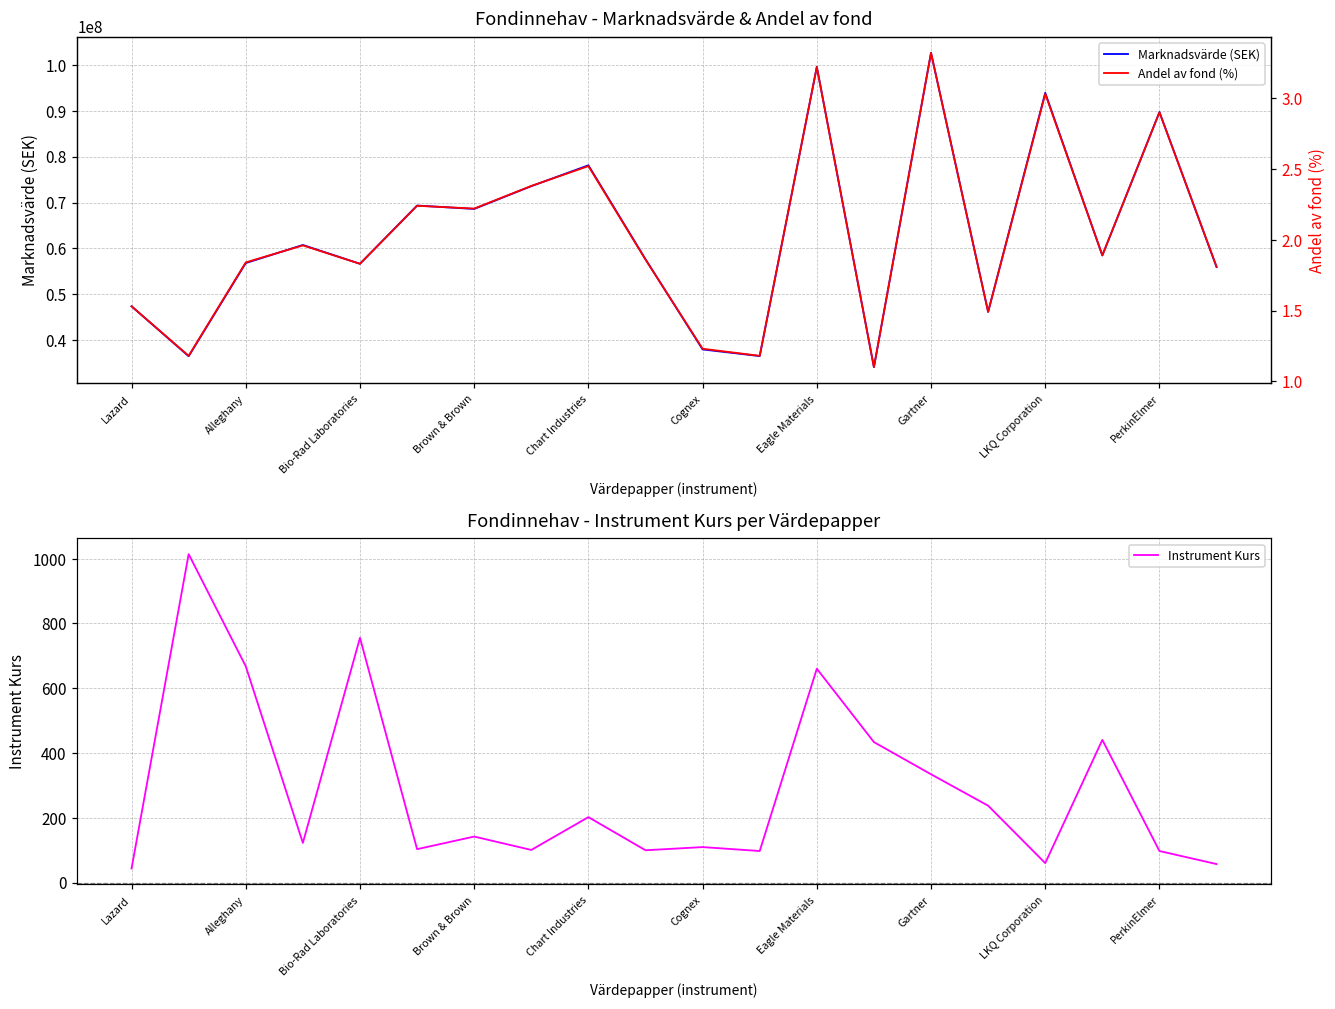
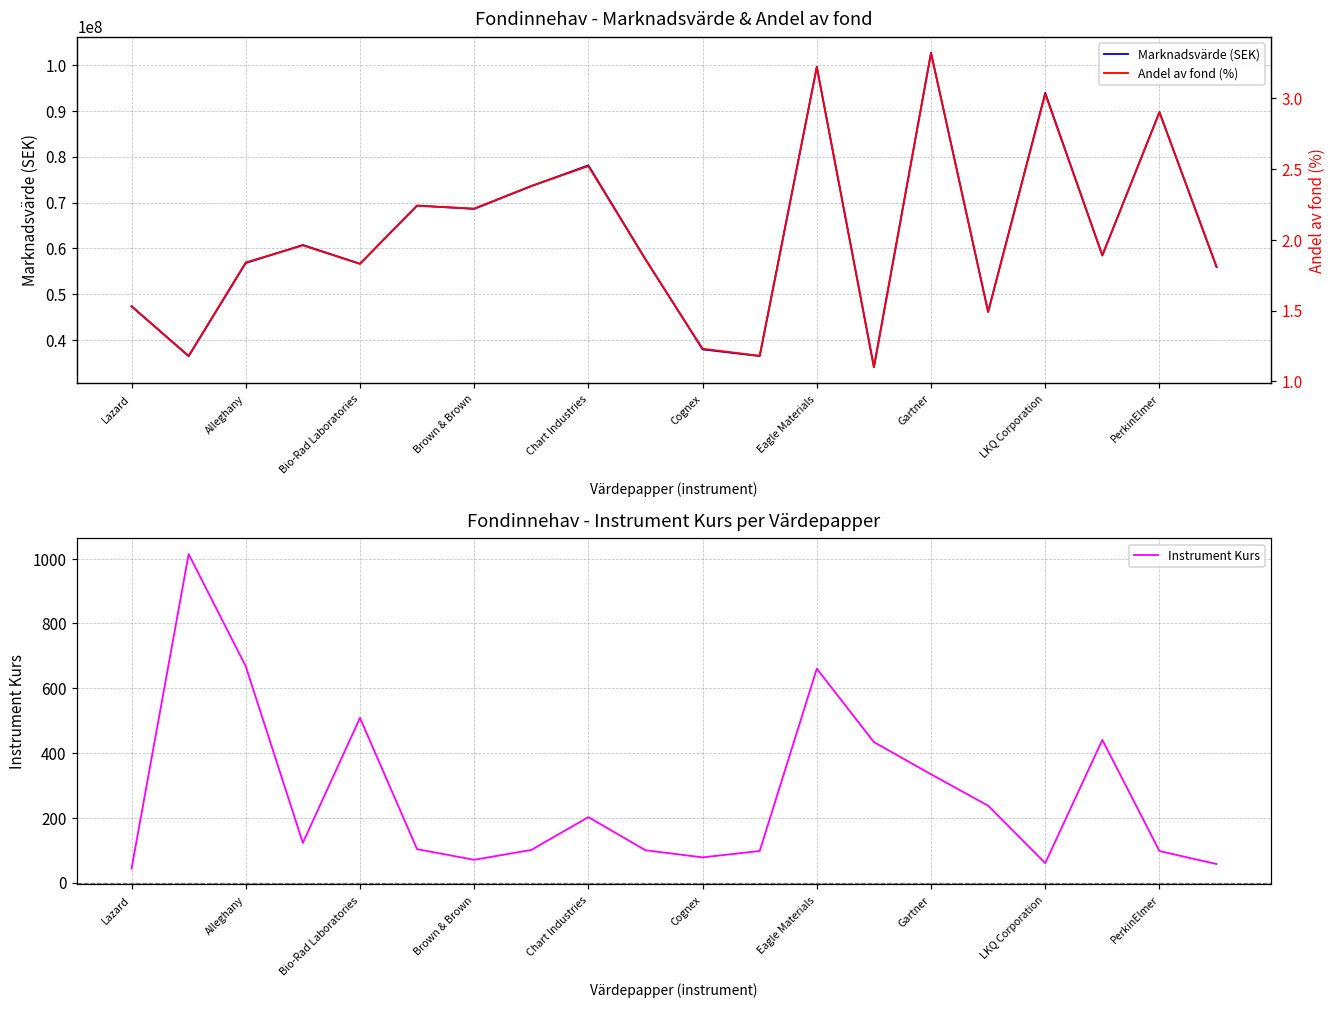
Fondinnehav - Instrument Kurs per Värdepapper, Bio-Rad Laboratories: 760 -> 510
Fondinnehav - Instrument Kurs per Värdepapper, Brown & Brown: 140 -> 70
Fondinnehav - Instrument Kurs per Värdepapper, Cognex: 110 -> 80
